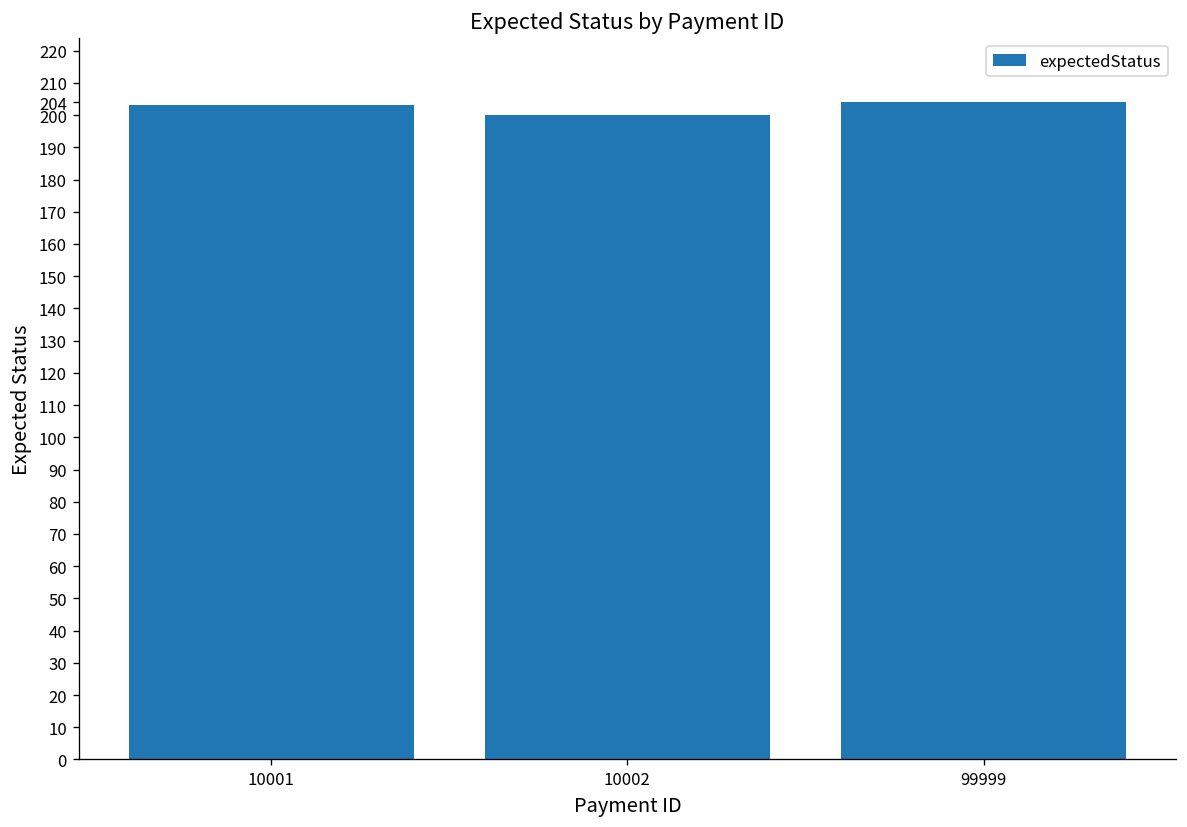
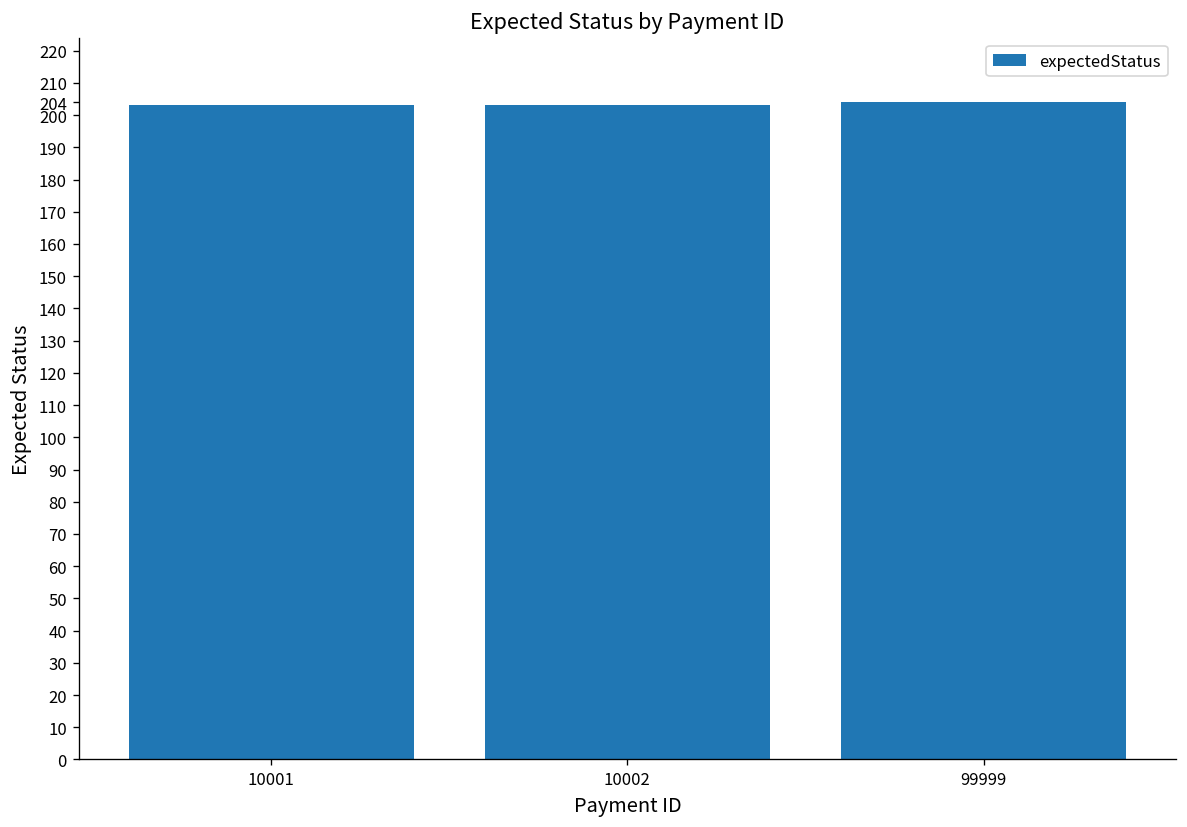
10002: 200 -> 203
